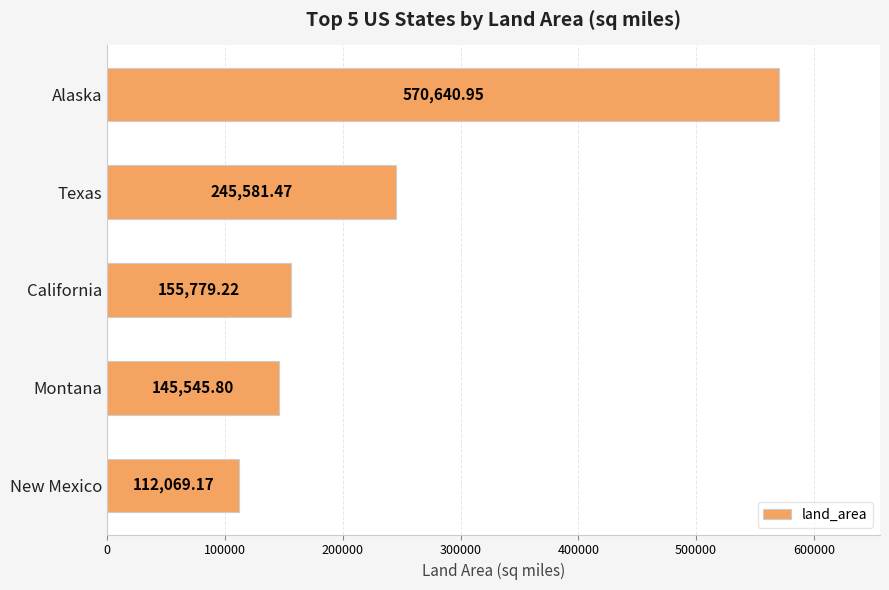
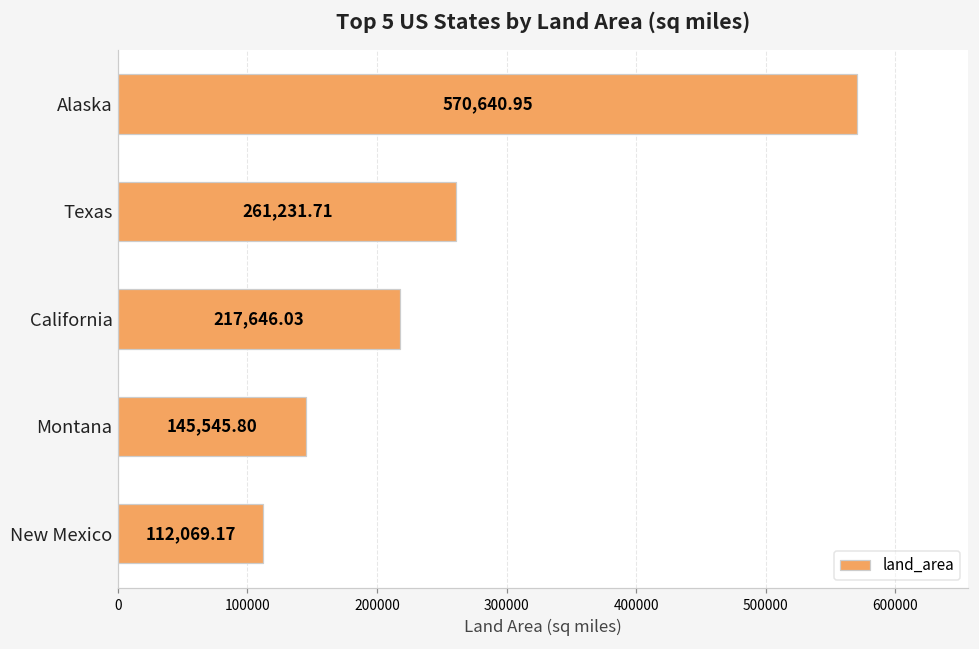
Texas: 245,581.47 -> 261,231.71
California: 155,779.22 -> 217,646.03
